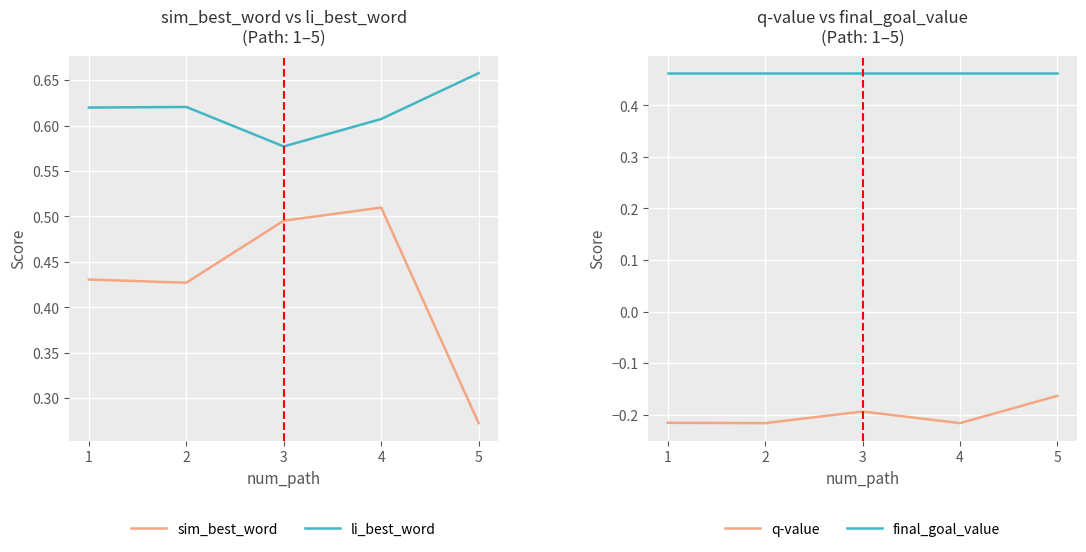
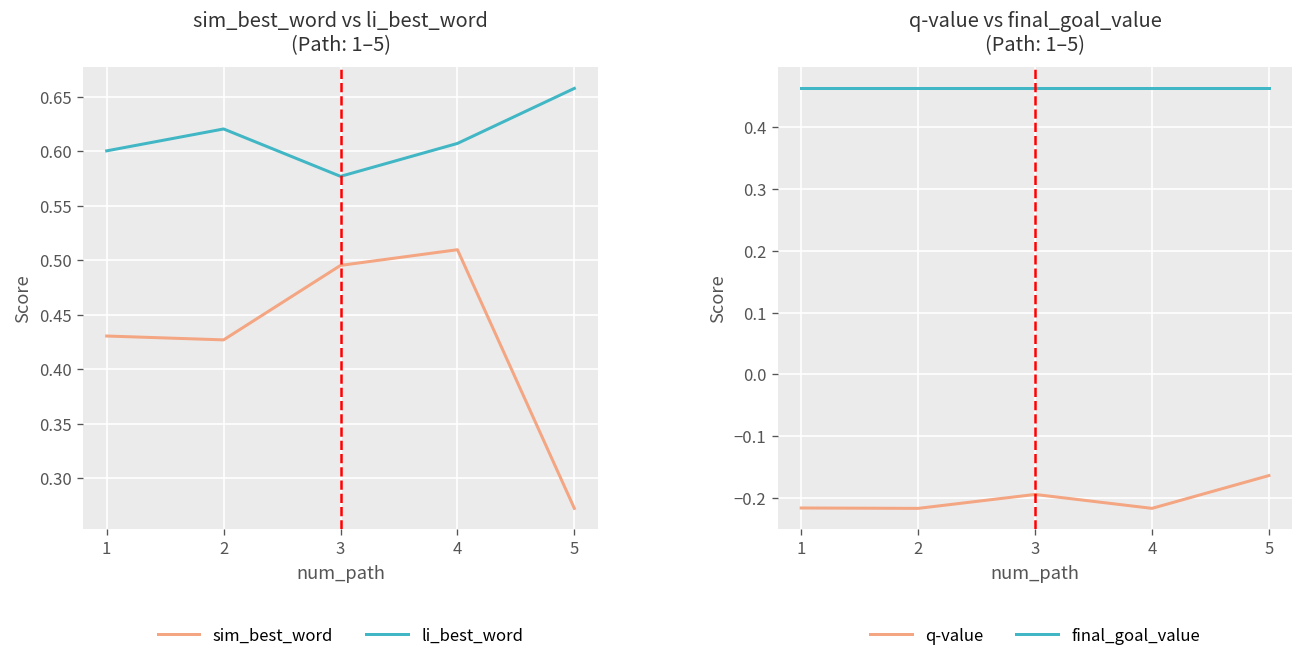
sim_best_word vs li_best_word (Path: 1–5), li_best_word, 1: 0.62 -> 0.60
